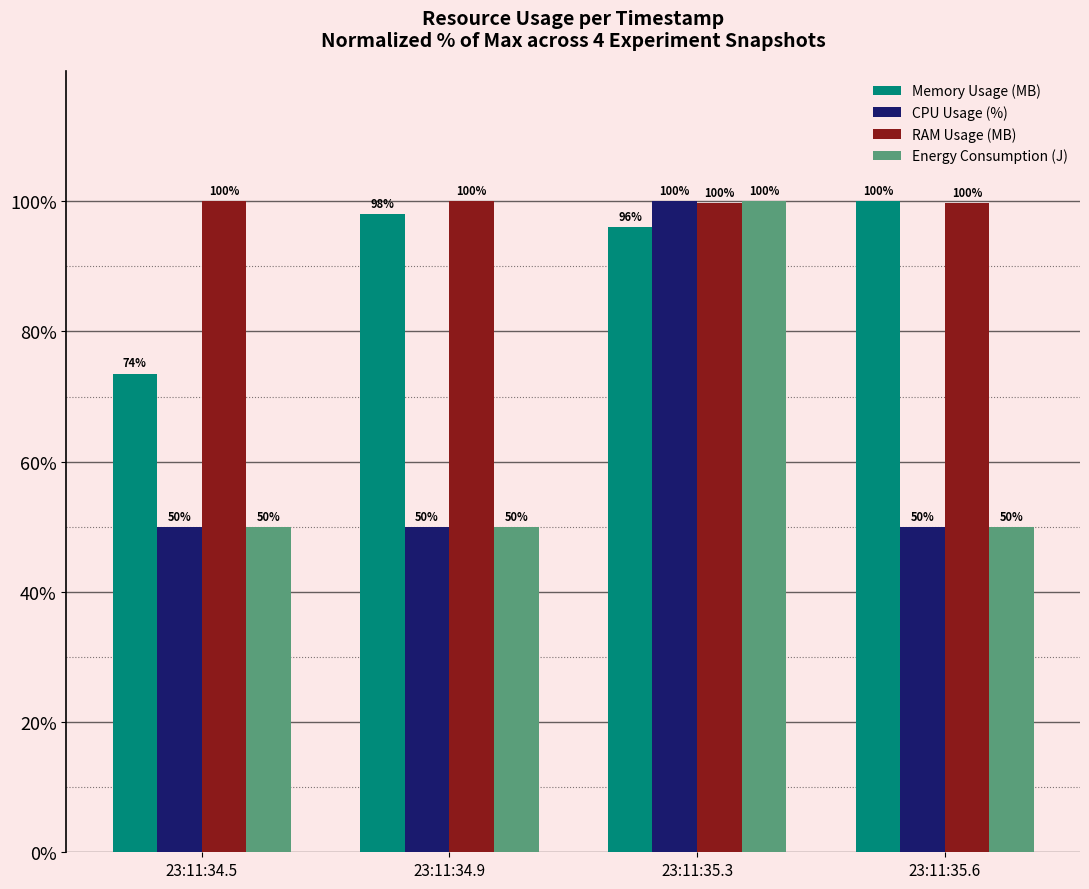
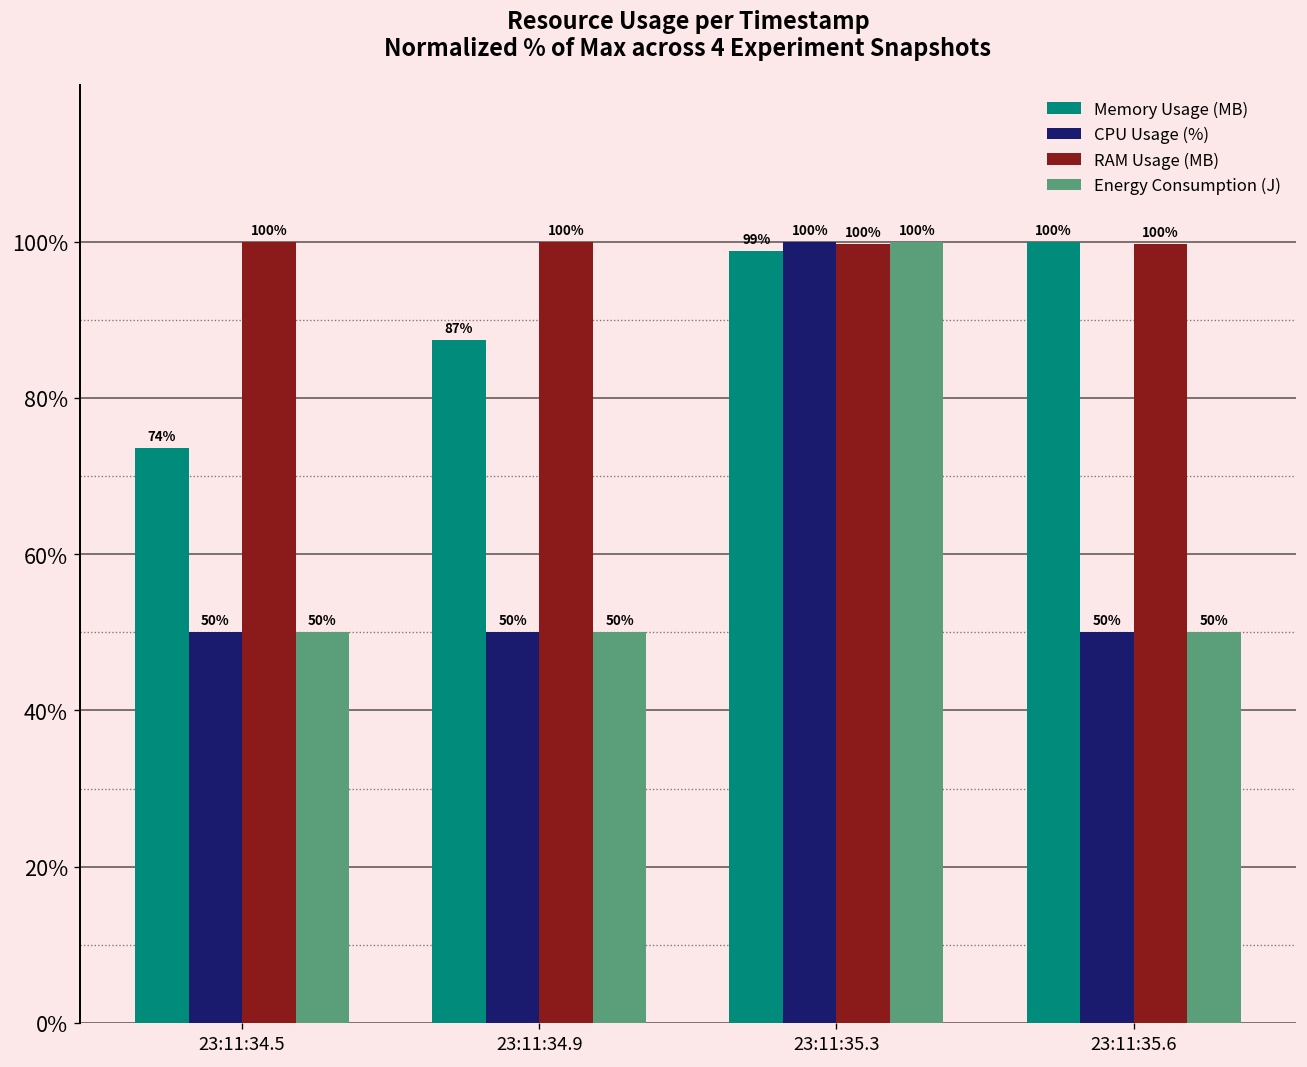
Memory Usage (MB), 23:11:34.9: 98% -> 87%
Memory Usage (MB), 23:11:35.3: 96% -> 99%
